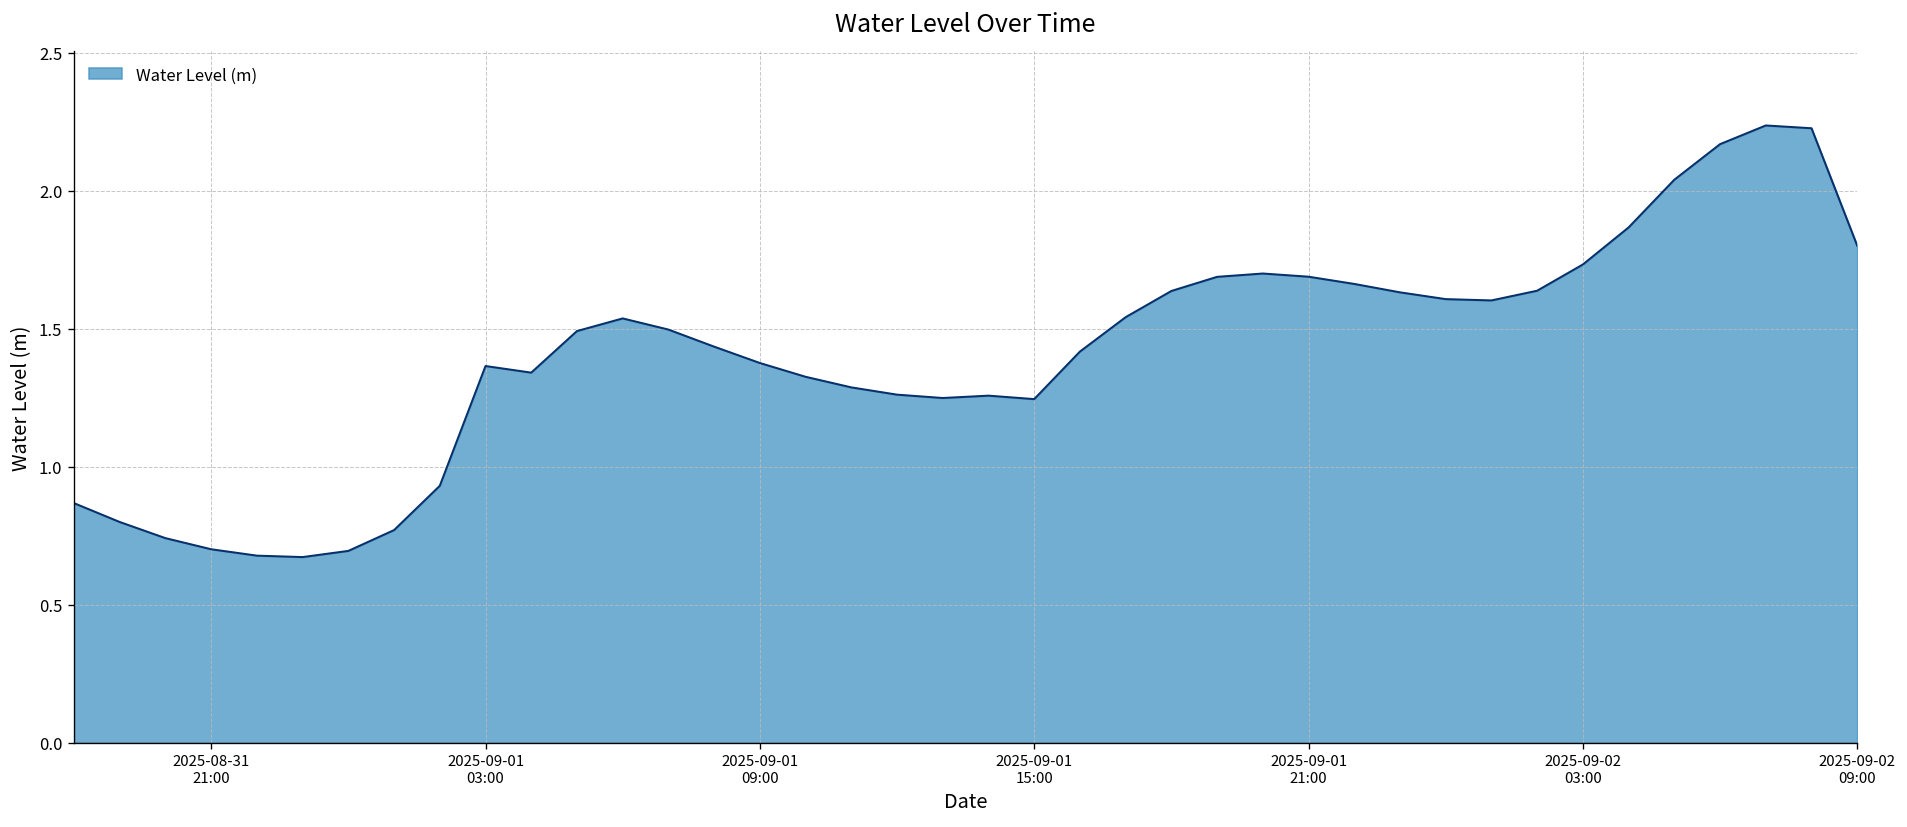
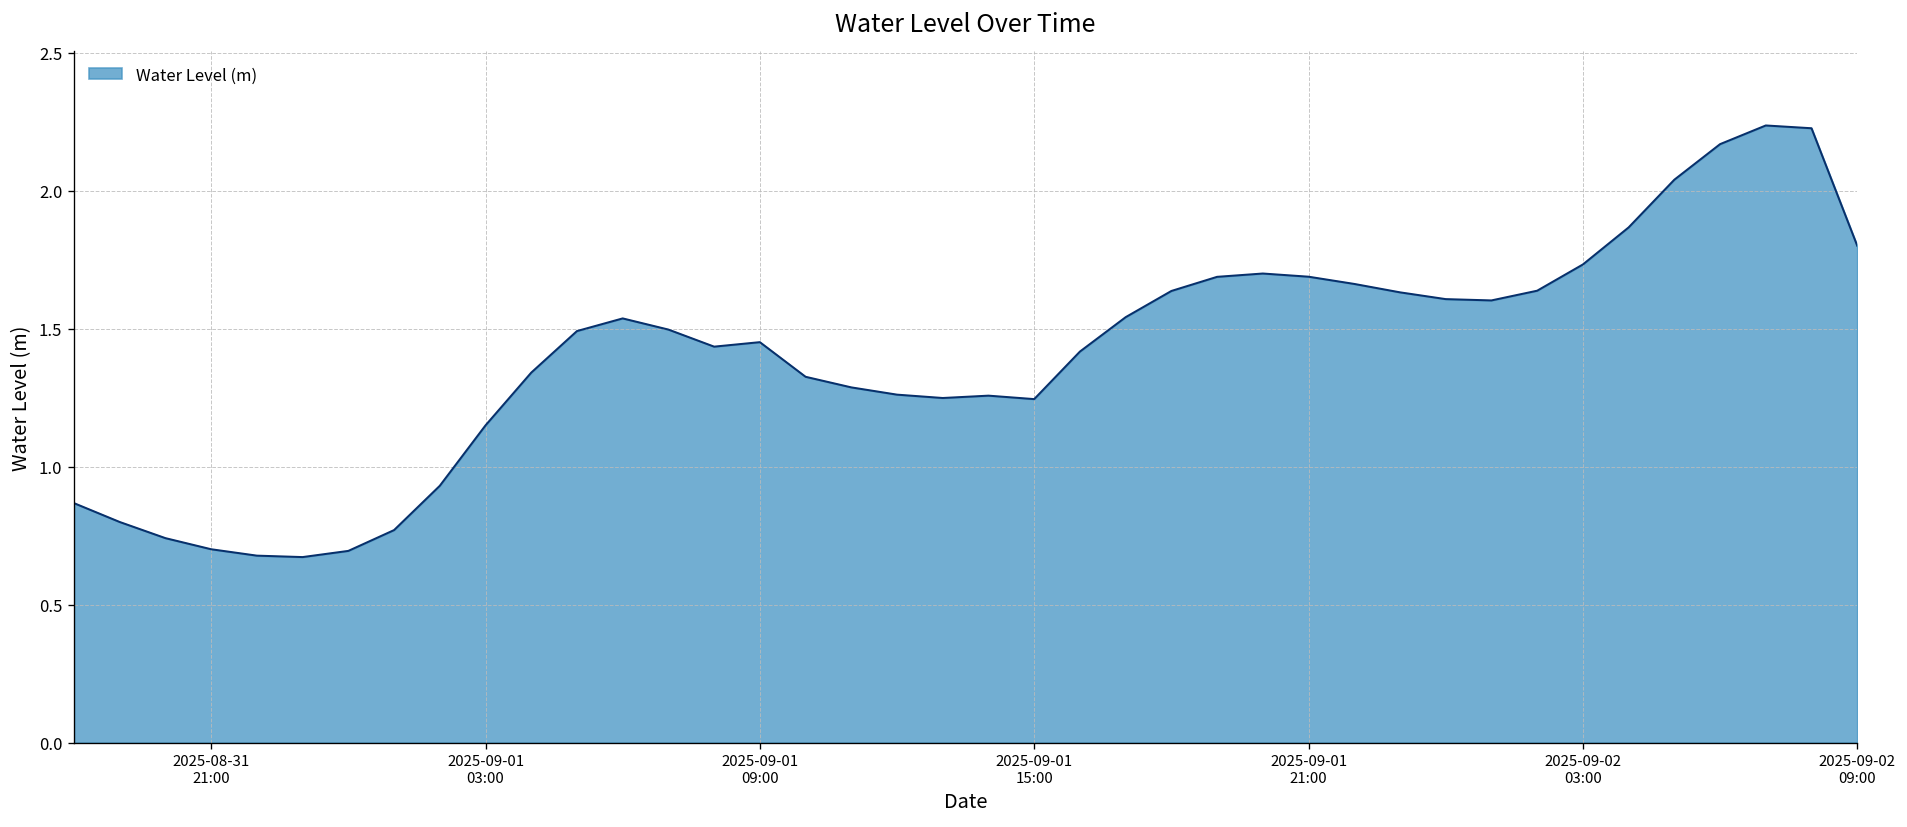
2025-09-01 03:00: 1.37 -> 1.15
2025-09-01 09:00: 1.38 -> 1.45
